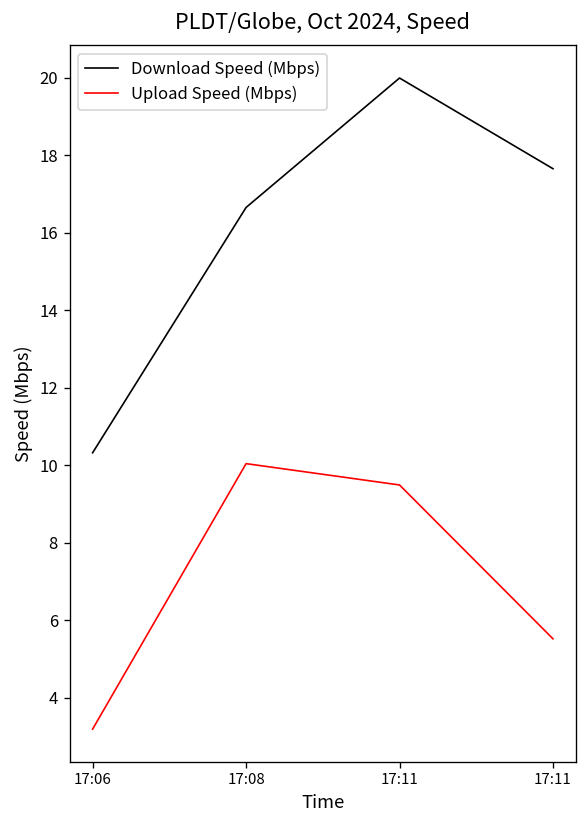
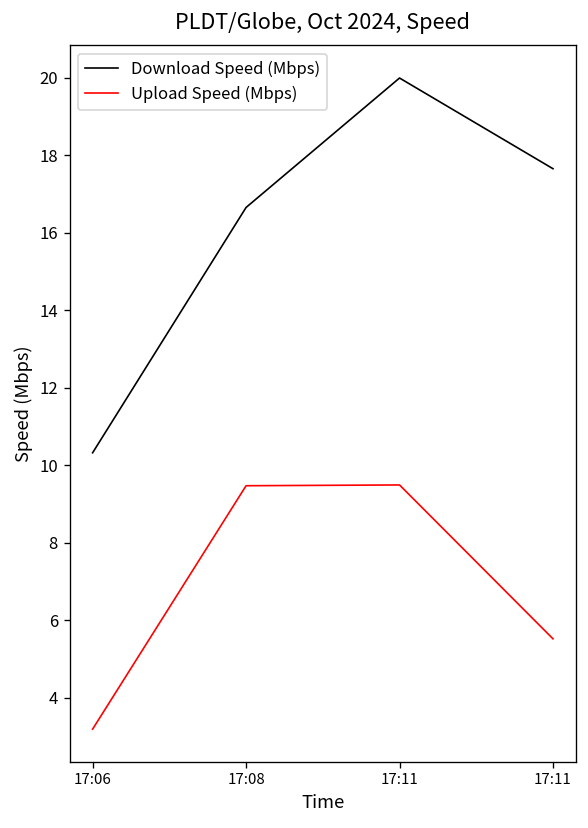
Upload Speed (Mbps), 17:08: 10.0 -> 9.5
